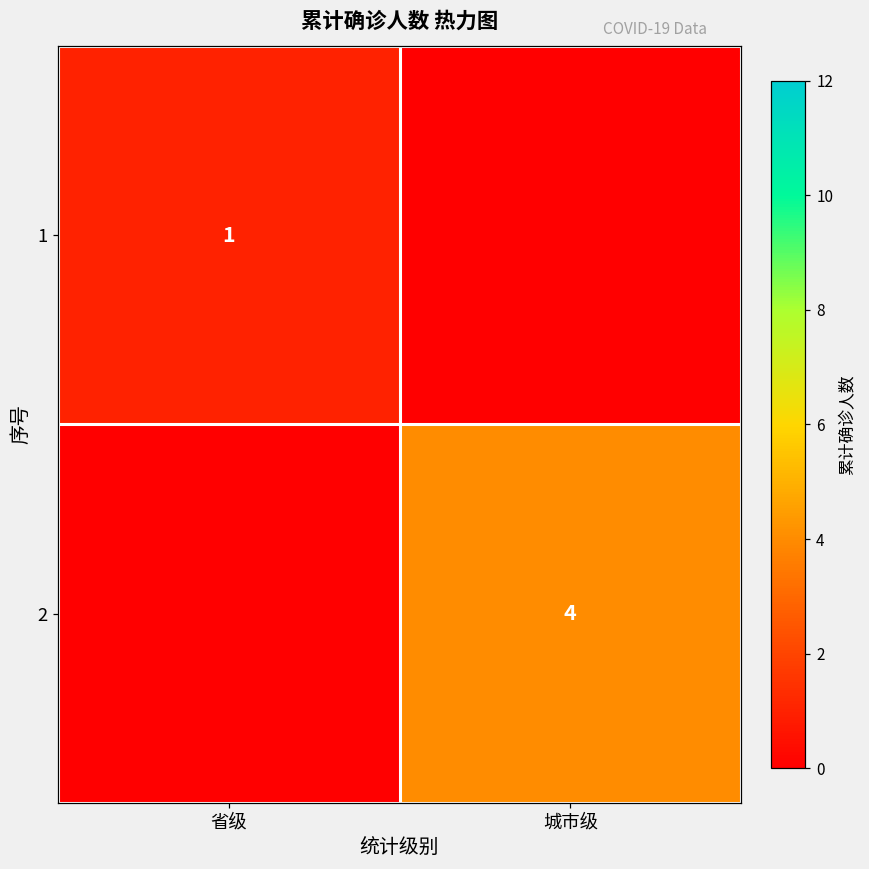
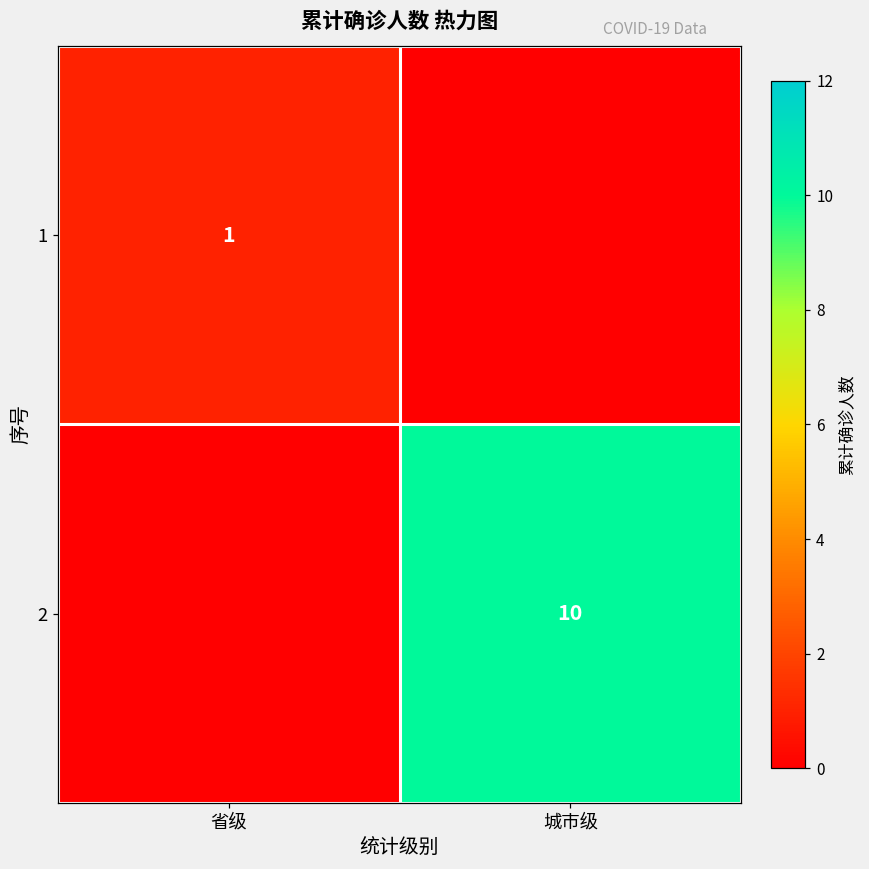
2, 城市级: 4 -> 10
